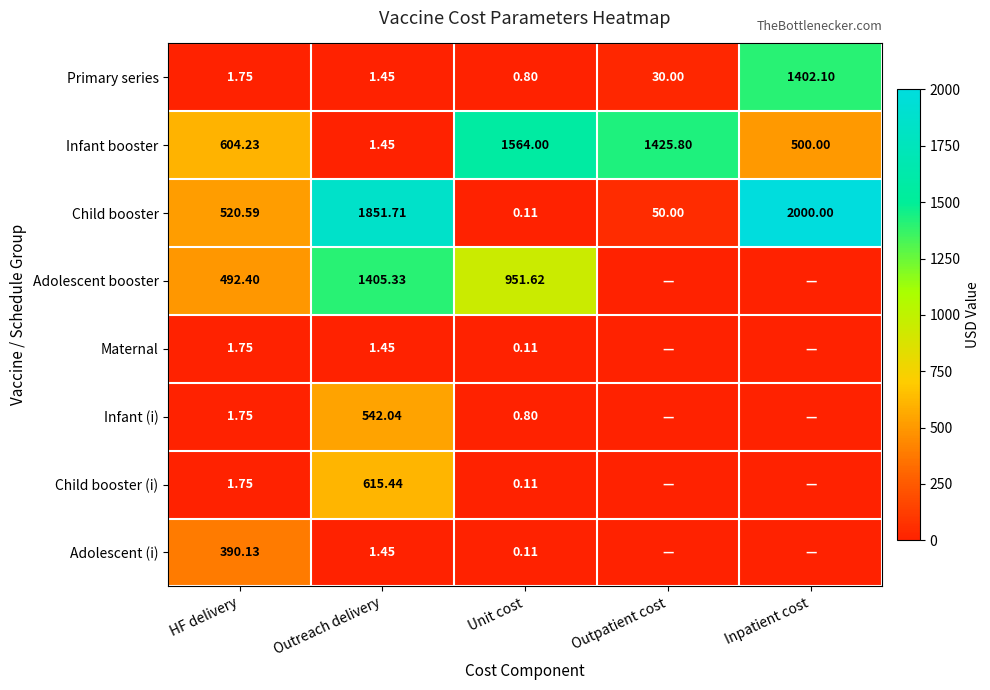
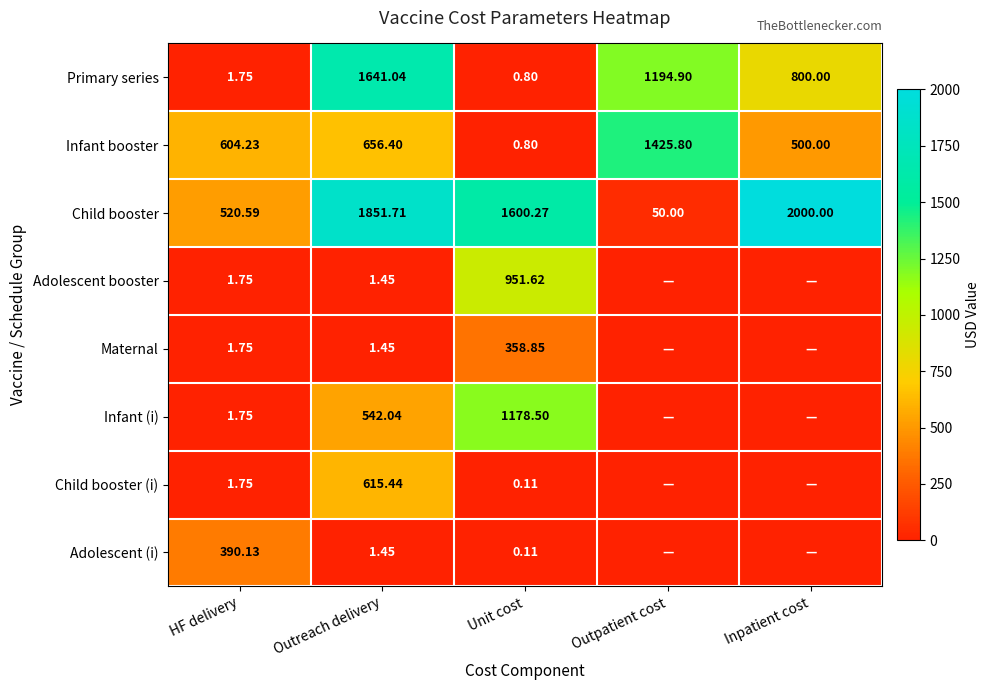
Primary series, Outreach delivery: 1.45 -> 1641.04
Primary series, Outpatient cost: 30.00 -> 1194.90
Primary series, Inpatient cost: 1402.10 -> 800.00
Infant booster, Outreach delivery: 1.45 -> 656.40
Infant booster, Unit cost: 1564.00 -> 0.80
Child booster, Unit cost: 0.11 -> 1600.27
Adolescent booster, HF delivery: 492.40 -> 1.75
Adolescent booster, Outreach delivery: 1405.33 -> 1.45
Maternal, Unit cost: 0.11 -> 358.85
Infant (i), Unit cost: 0.80 -> 1178.50
